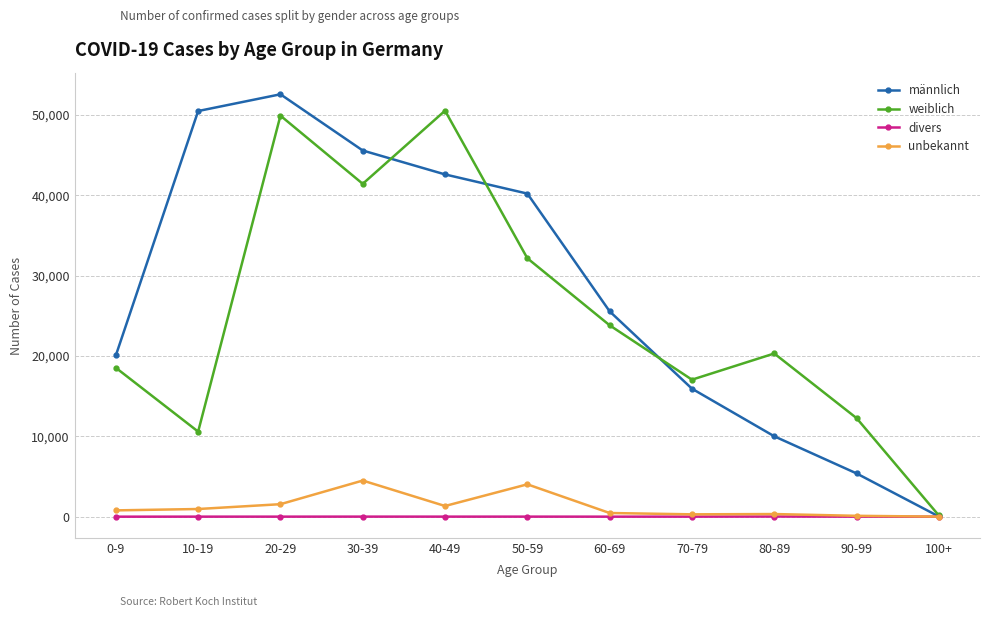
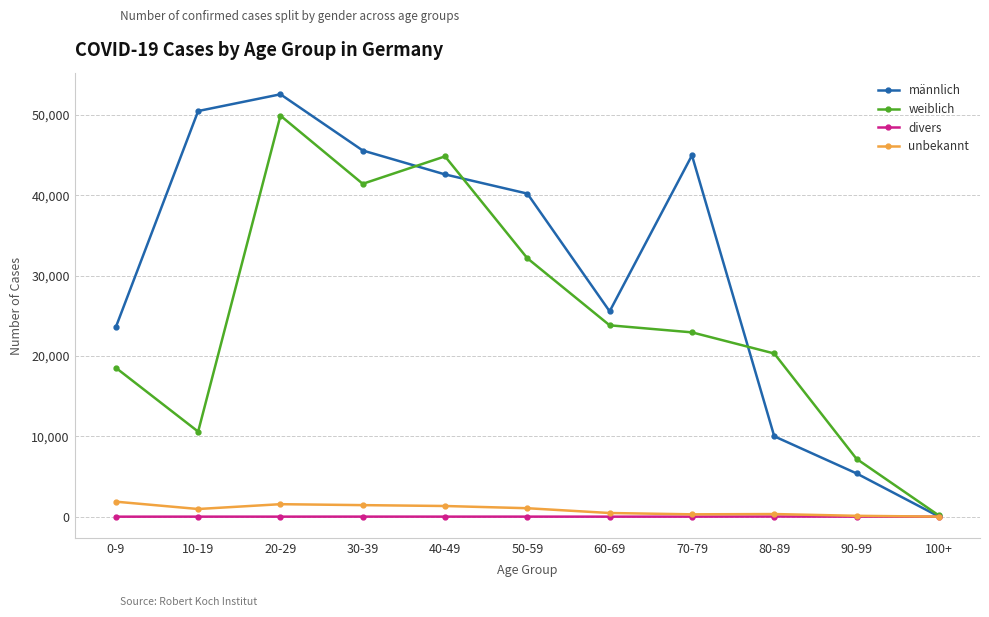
männlich, 0-9: 20,000 -> 24,000
unbekannt, 0-9: 1,000 -> 2,000
unbekannt, 30-39: 4,000 -> 1,000
weiblich, 40-49: 51,000 -> 45,000
unbekannt, 50-59: 4,000 -> 1,000
männlich, 70-79: 16,000 -> 45,000
weiblich, 70-79: 17,000 -> 23,000
weiblich, 90-99: 12,000 -> 7,000
